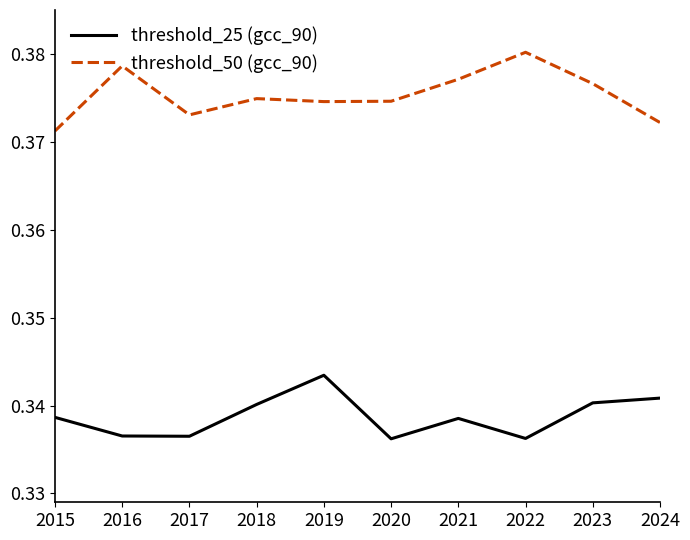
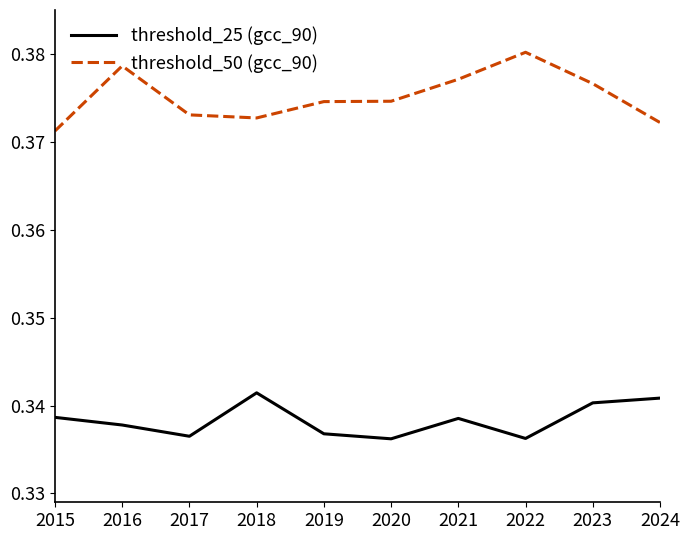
threshold_25 (gcc_90), 2016: 0.337 -> 0.338
threshold_25 (gcc_90), 2018: 0.340 -> 0.341
threshold_50 (gcc_90), 2018: 0.375 -> 0.373
threshold_25 (gcc_90), 2019: 0.343 -> 0.337
